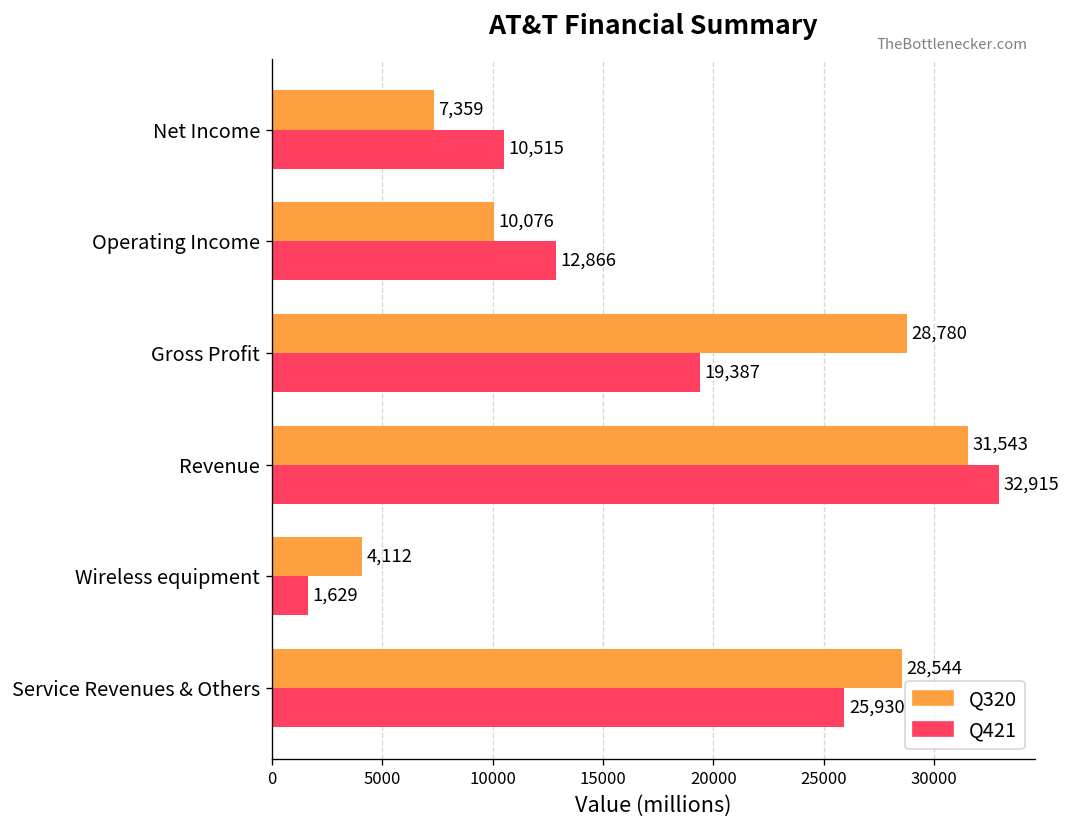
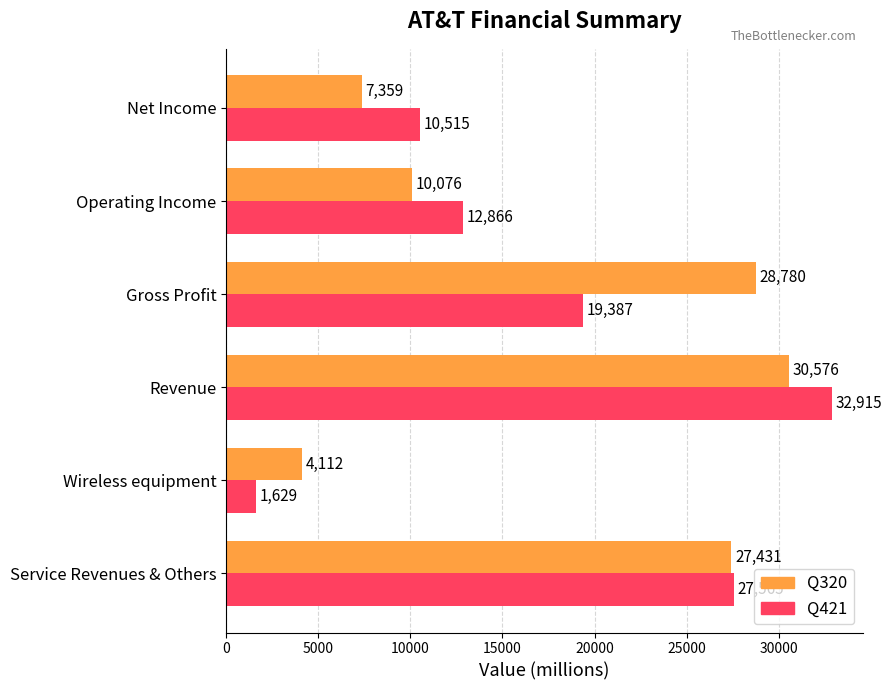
Q320, Revenue: 31,543 -> 30,576
Q320, Service Revenues & Others: 28,544 -> 27,431
Q421, Service Revenues & Others: 25900 -> 27600
